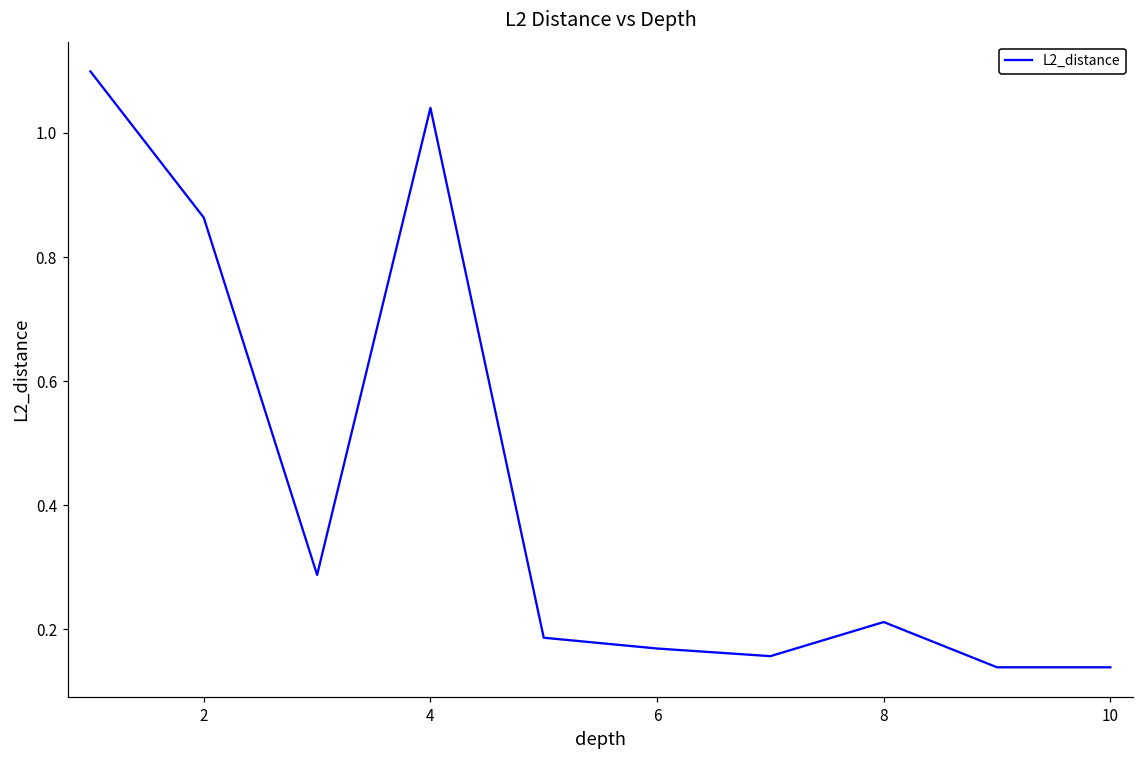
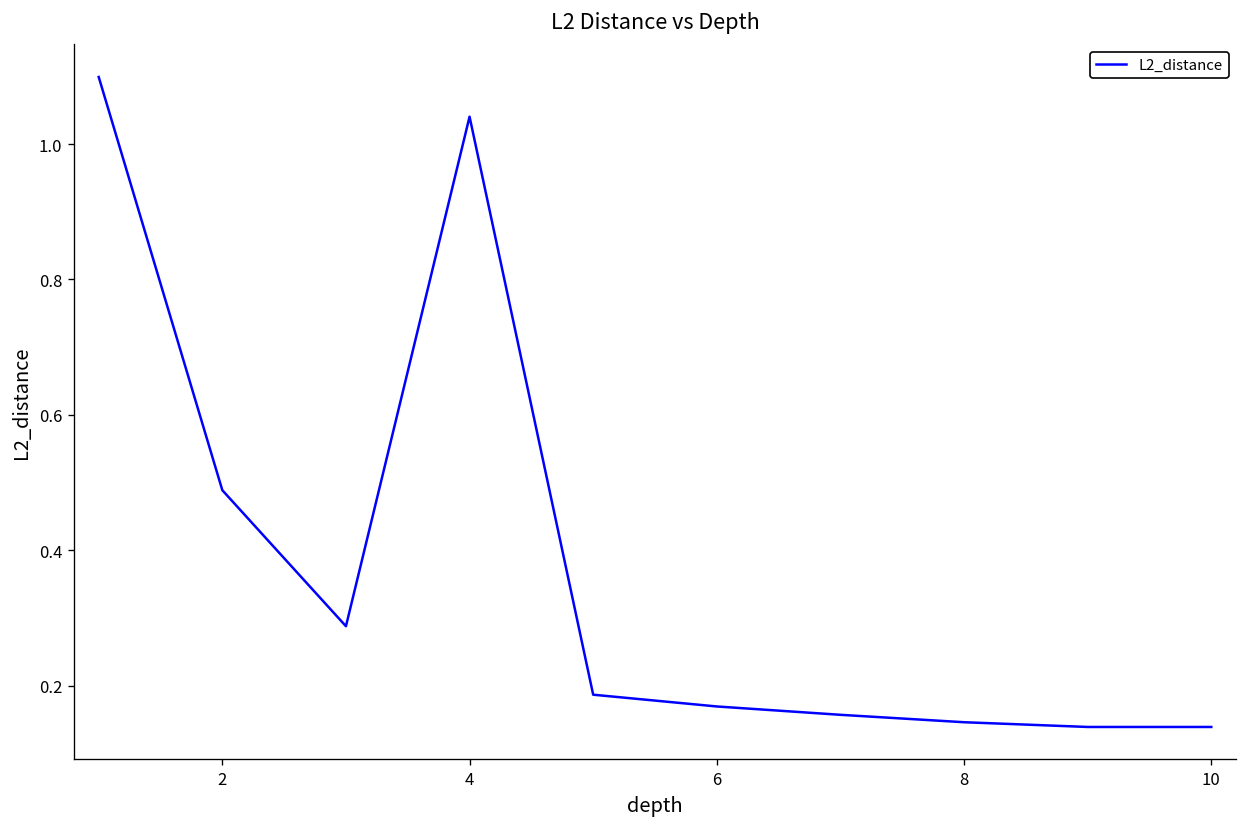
2: 0.86 -> 0.49
8: 0.21 -> 0.15
